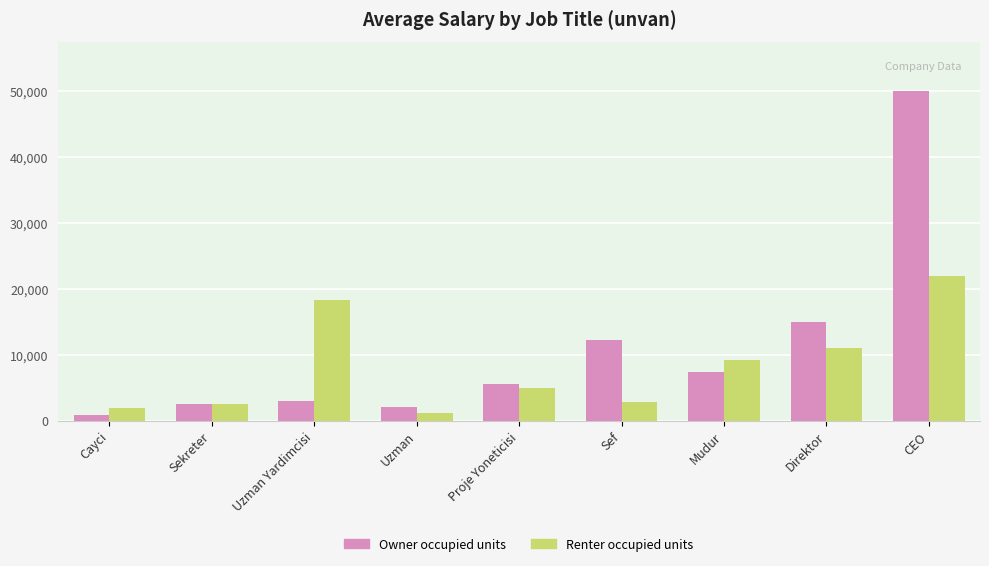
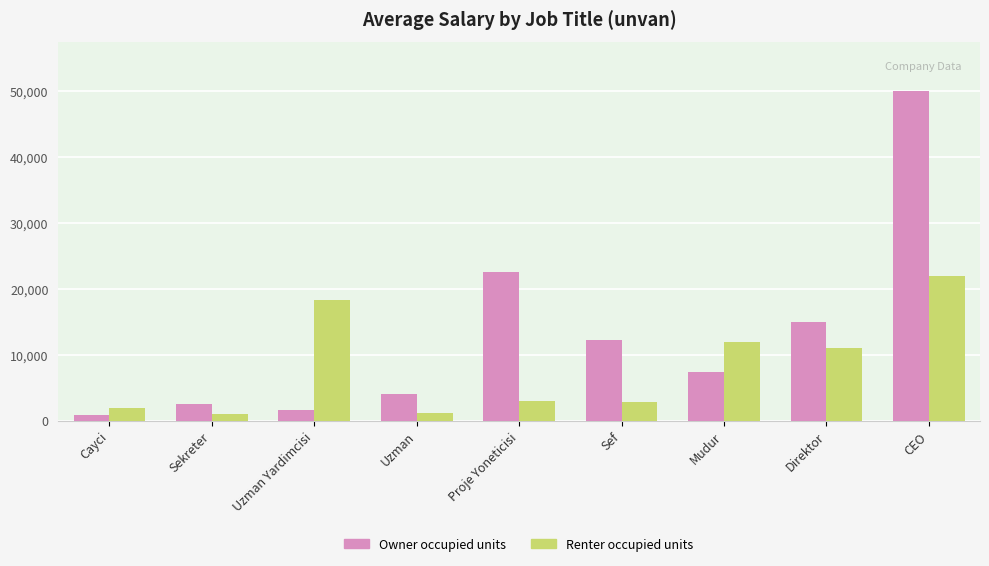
Renter occupied units, Sekreter: 3,000 -> 1,000
Owner occupied units, Uzman Yardimcisi: 3,000 -> 2,000
Owner occupied units, Uzman: 2,000 -> 4,000
Owner occupied units, Proje Yoneticisi: 6,000 -> 23,000
Renter occupied units, Proje Yoneticisi: 5,000 -> 3,000
Renter occupied units, Mudur: 9,000 -> 12,000
